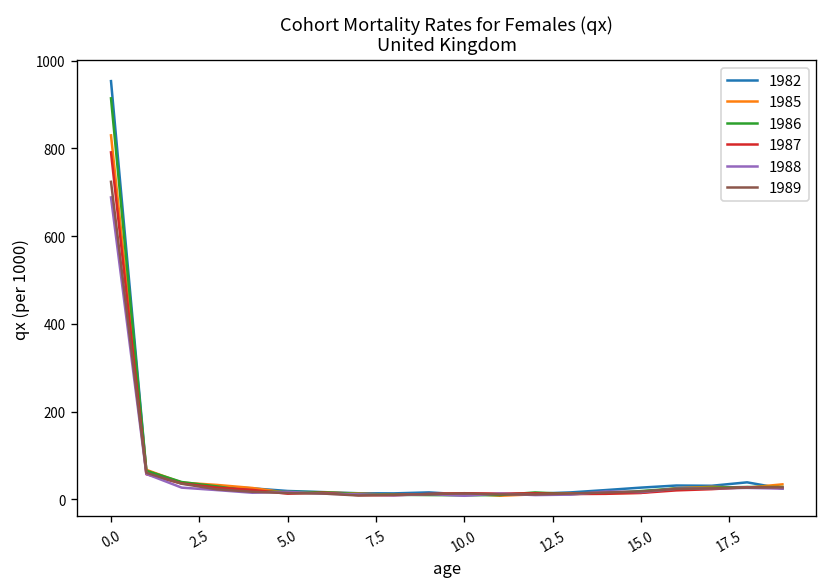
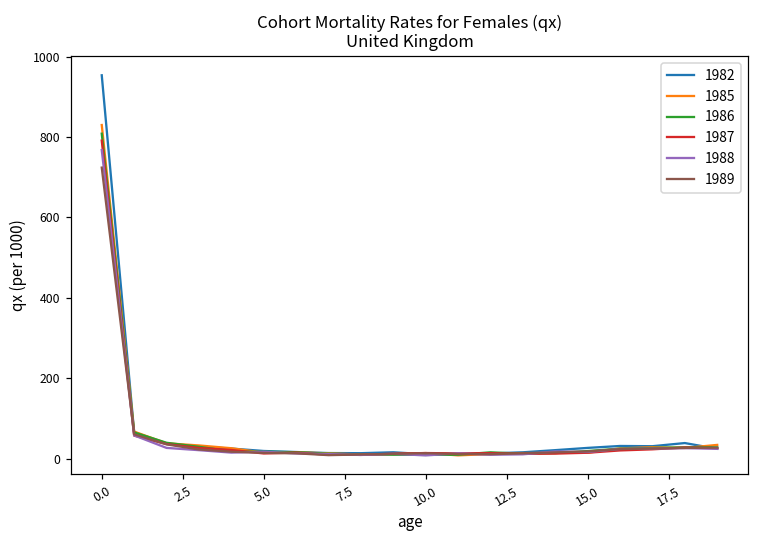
1986, 0.0: 910 -> 810
1988, 0.0: 690 -> 770
